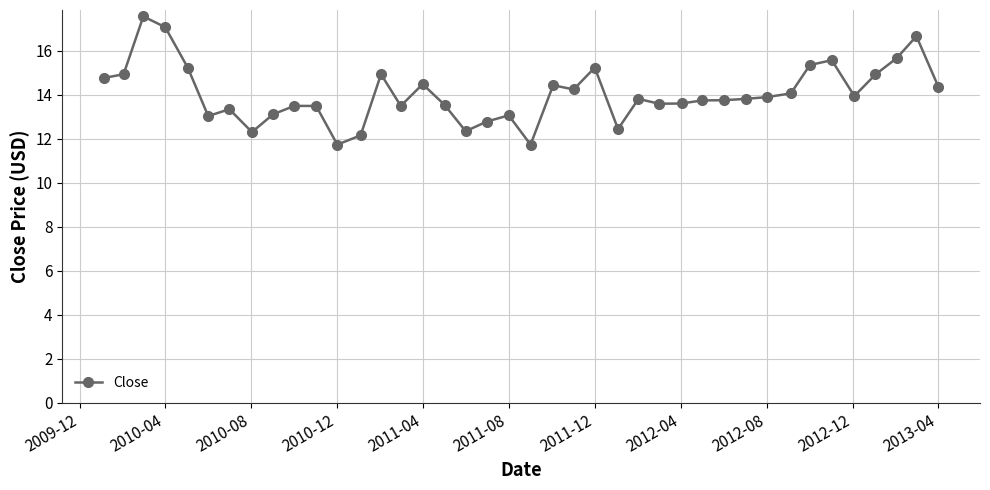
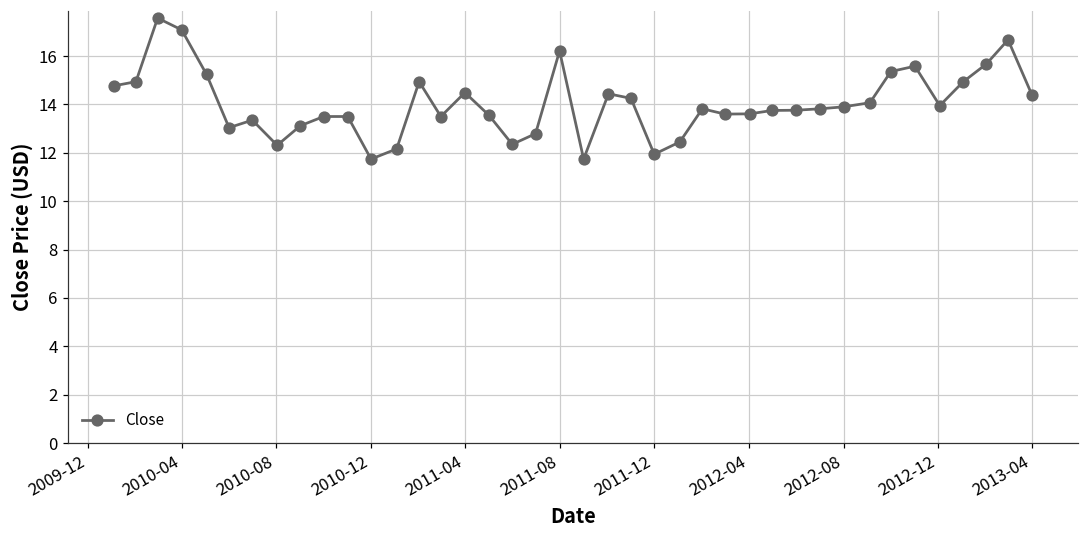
2011-08: 13.1 -> 16.2
2011-12: 15.2 -> 11.9
